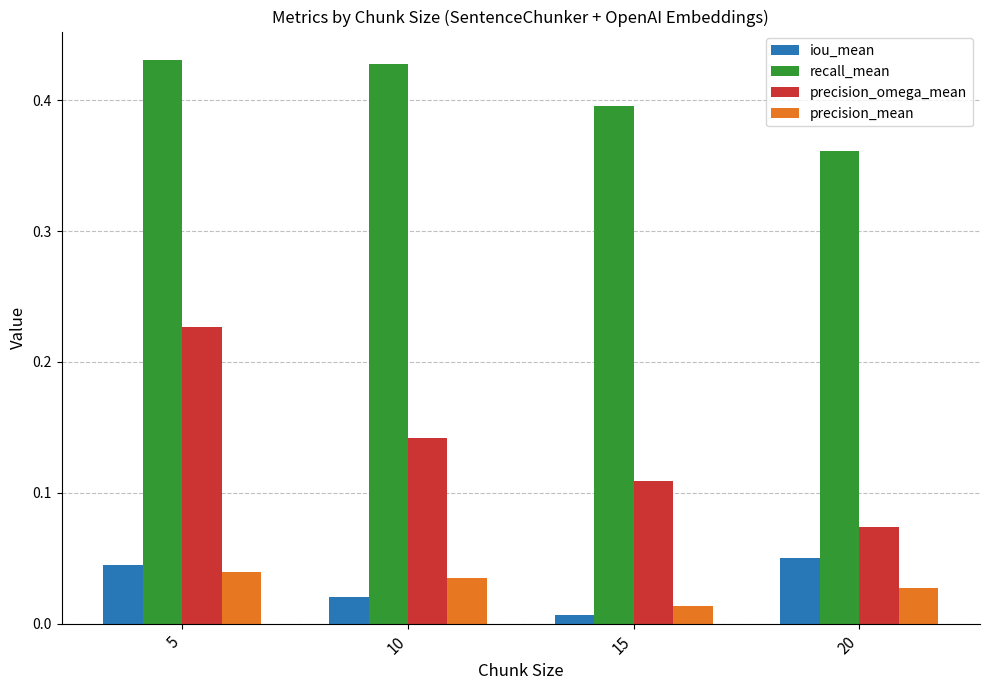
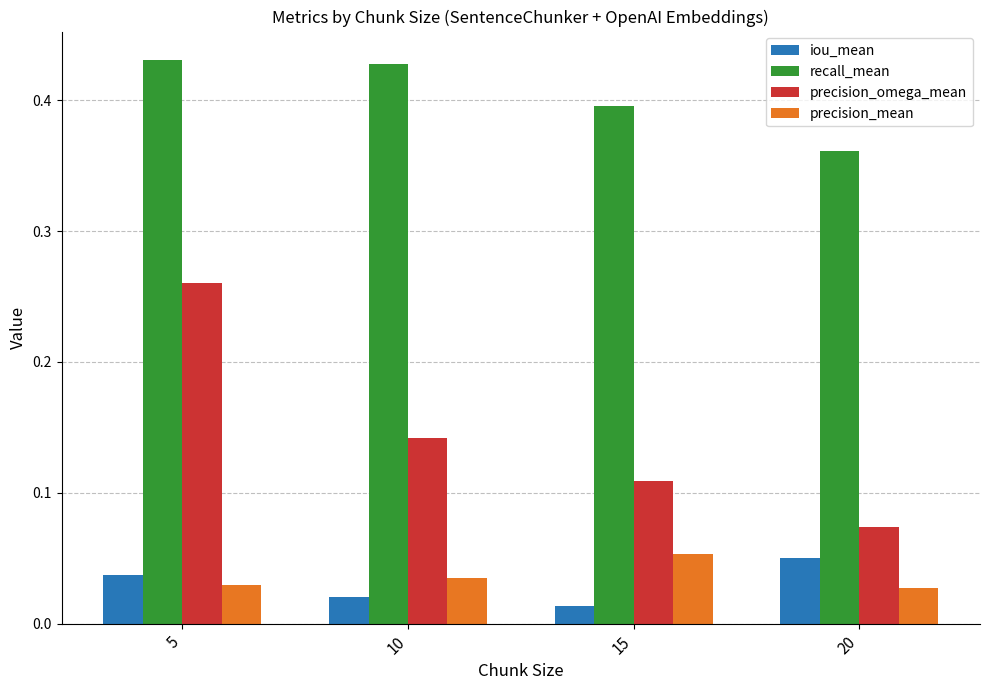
iou_mean, 5: 0.045 -> 0.038
precision_omega_mean, 5: 0.227 -> 0.260
precision_mean, 5: 0.039 -> 0.029
iou_mean, 15: 0.006 -> 0.014
precision_mean, 15: 0.014 -> 0.053
